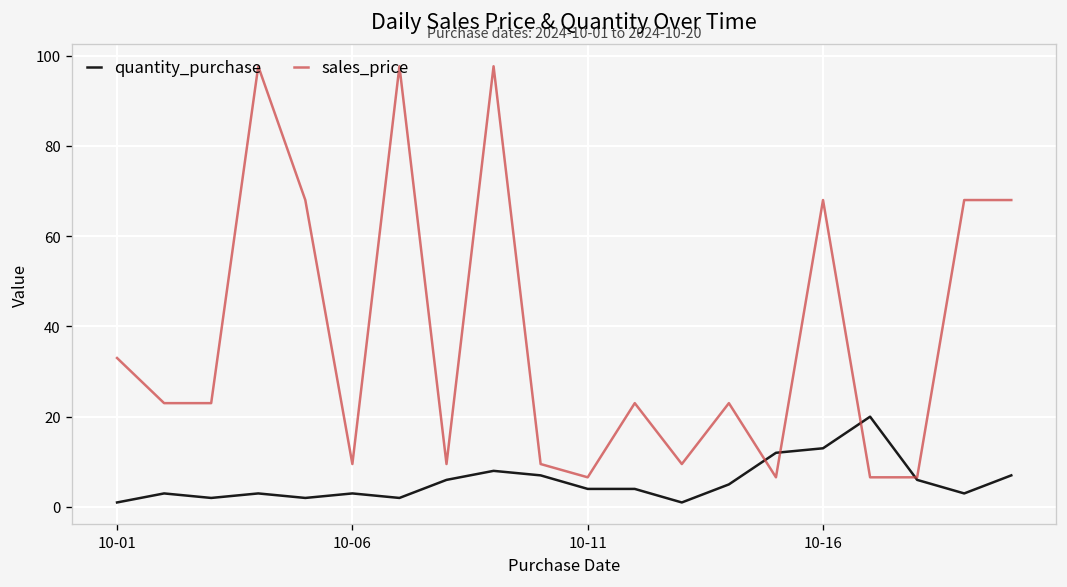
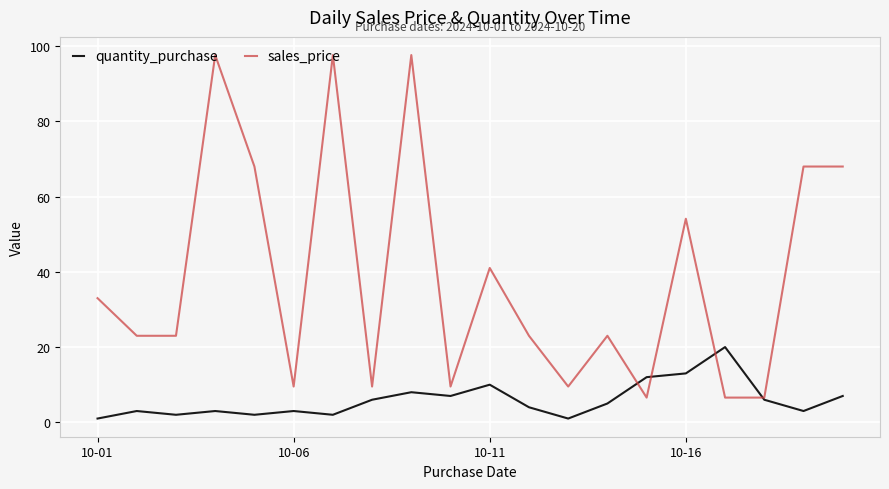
quantity_purchase, 10-11: 4 -> 10
sales_price, 10-11: 7 -> 41
sales_price, 10-16: 68 -> 54
